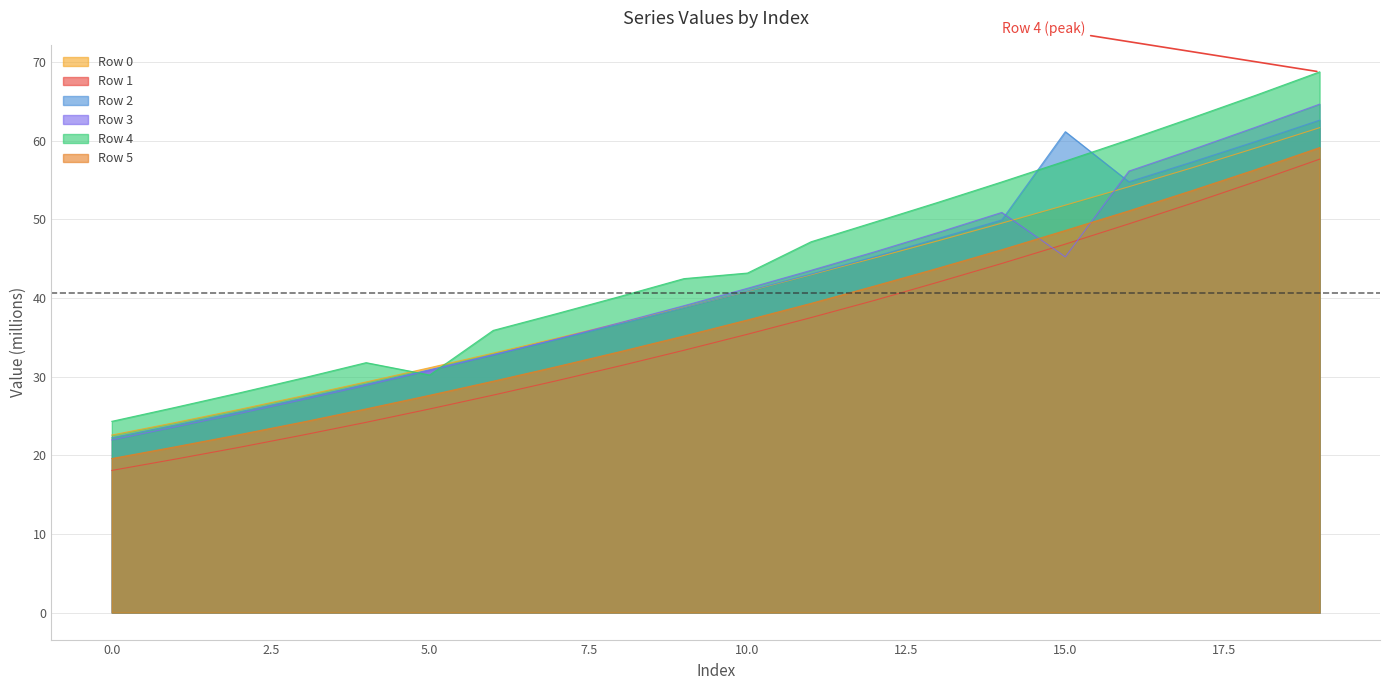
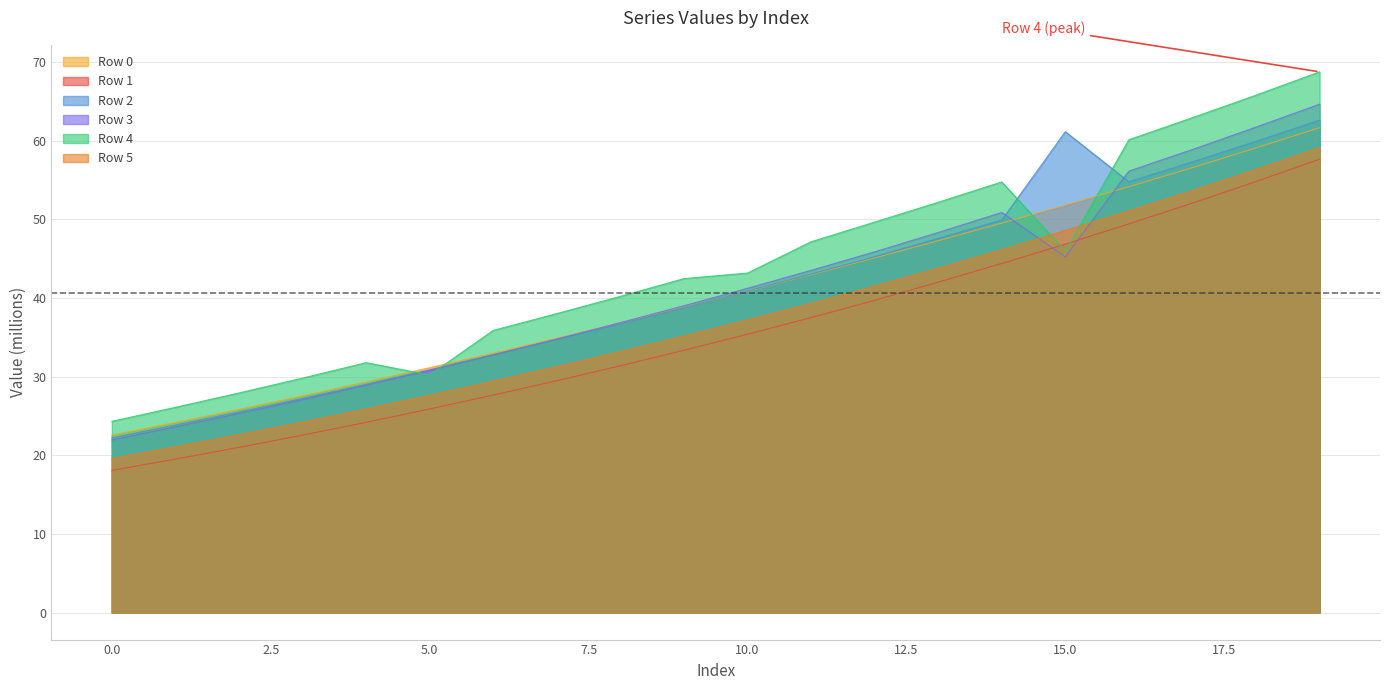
Row 4, 15.0: 57 -> 46
